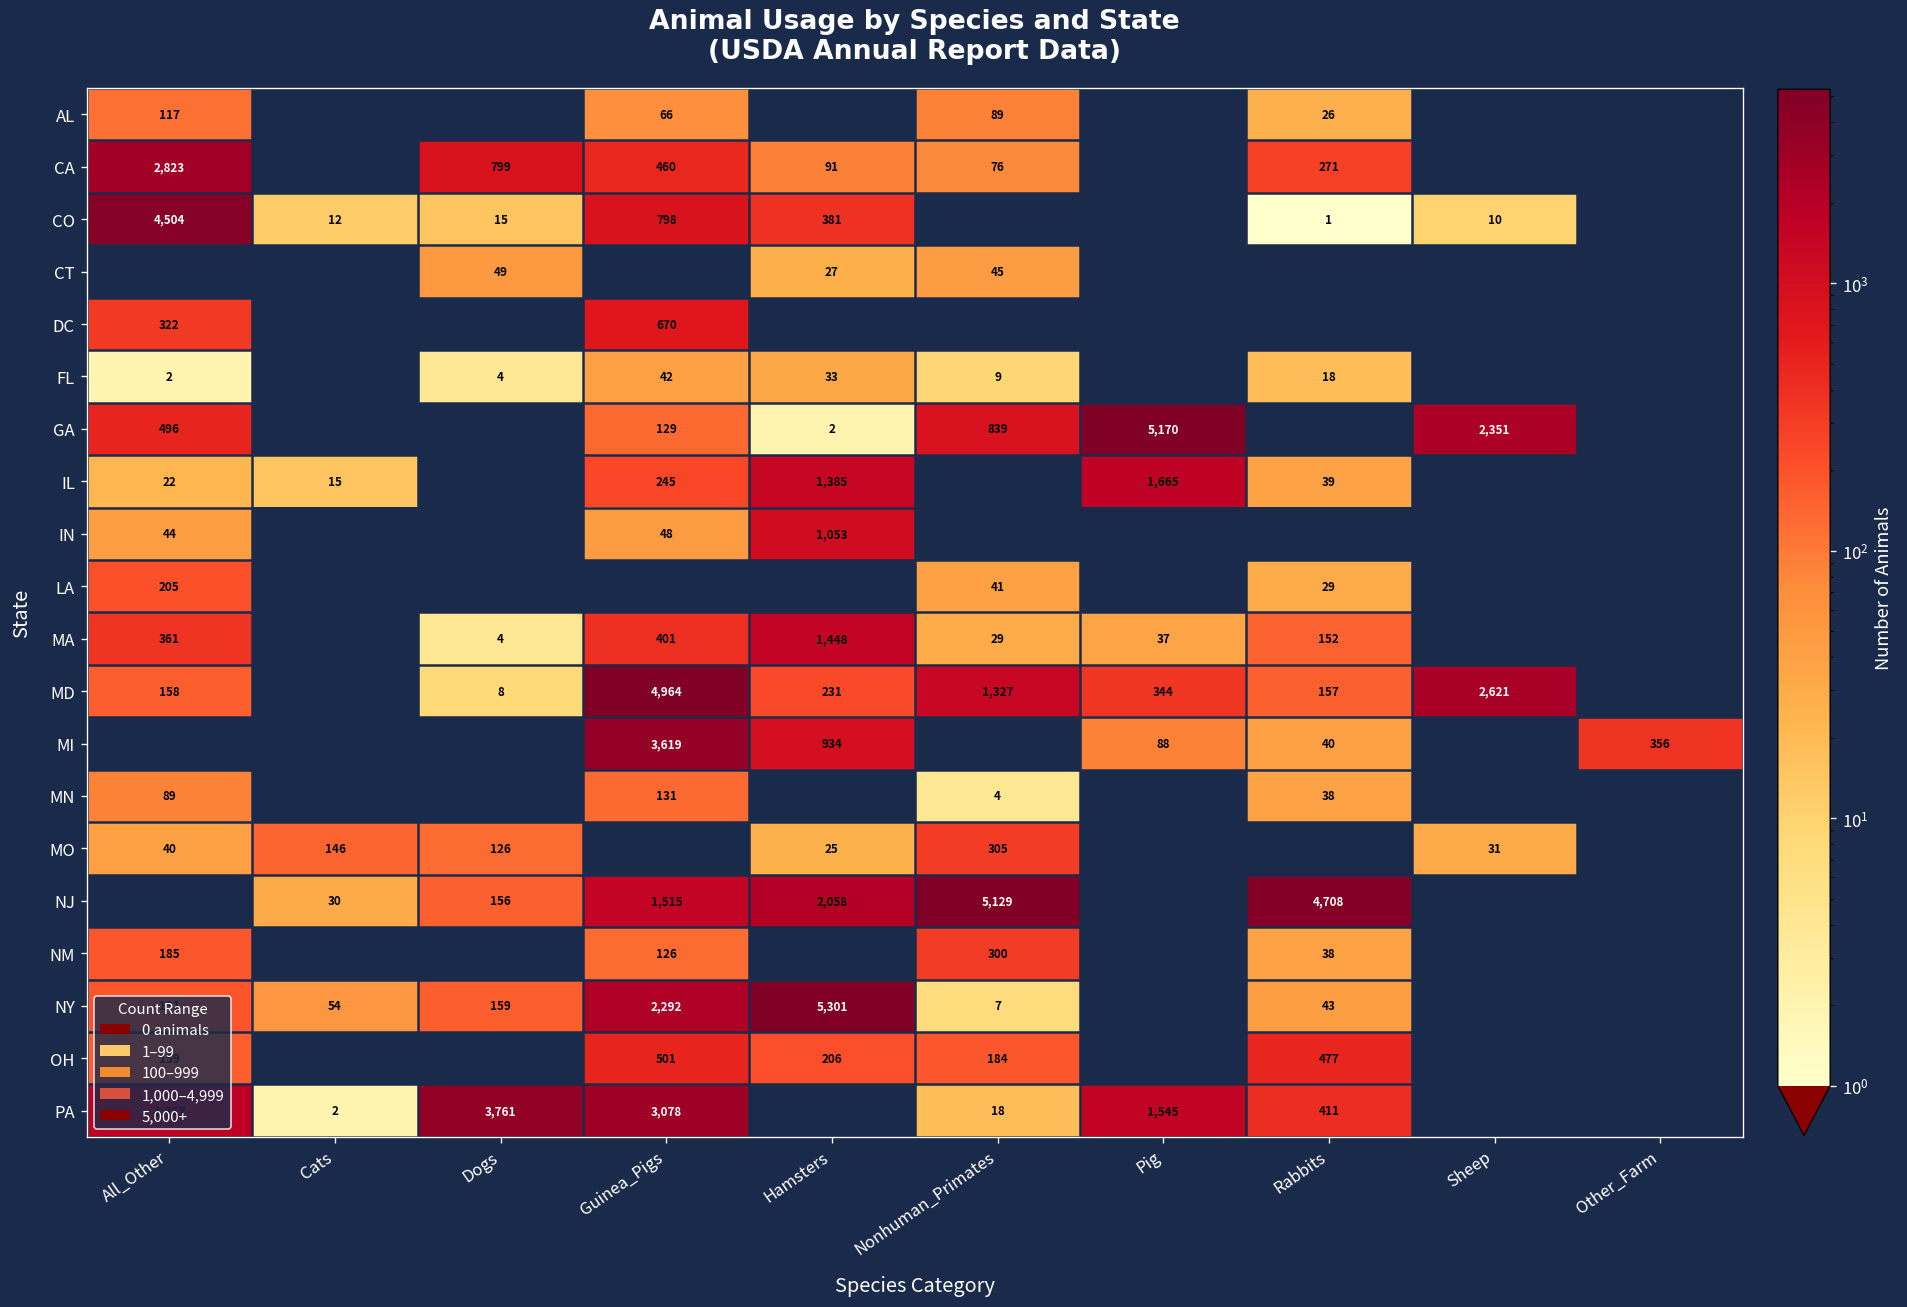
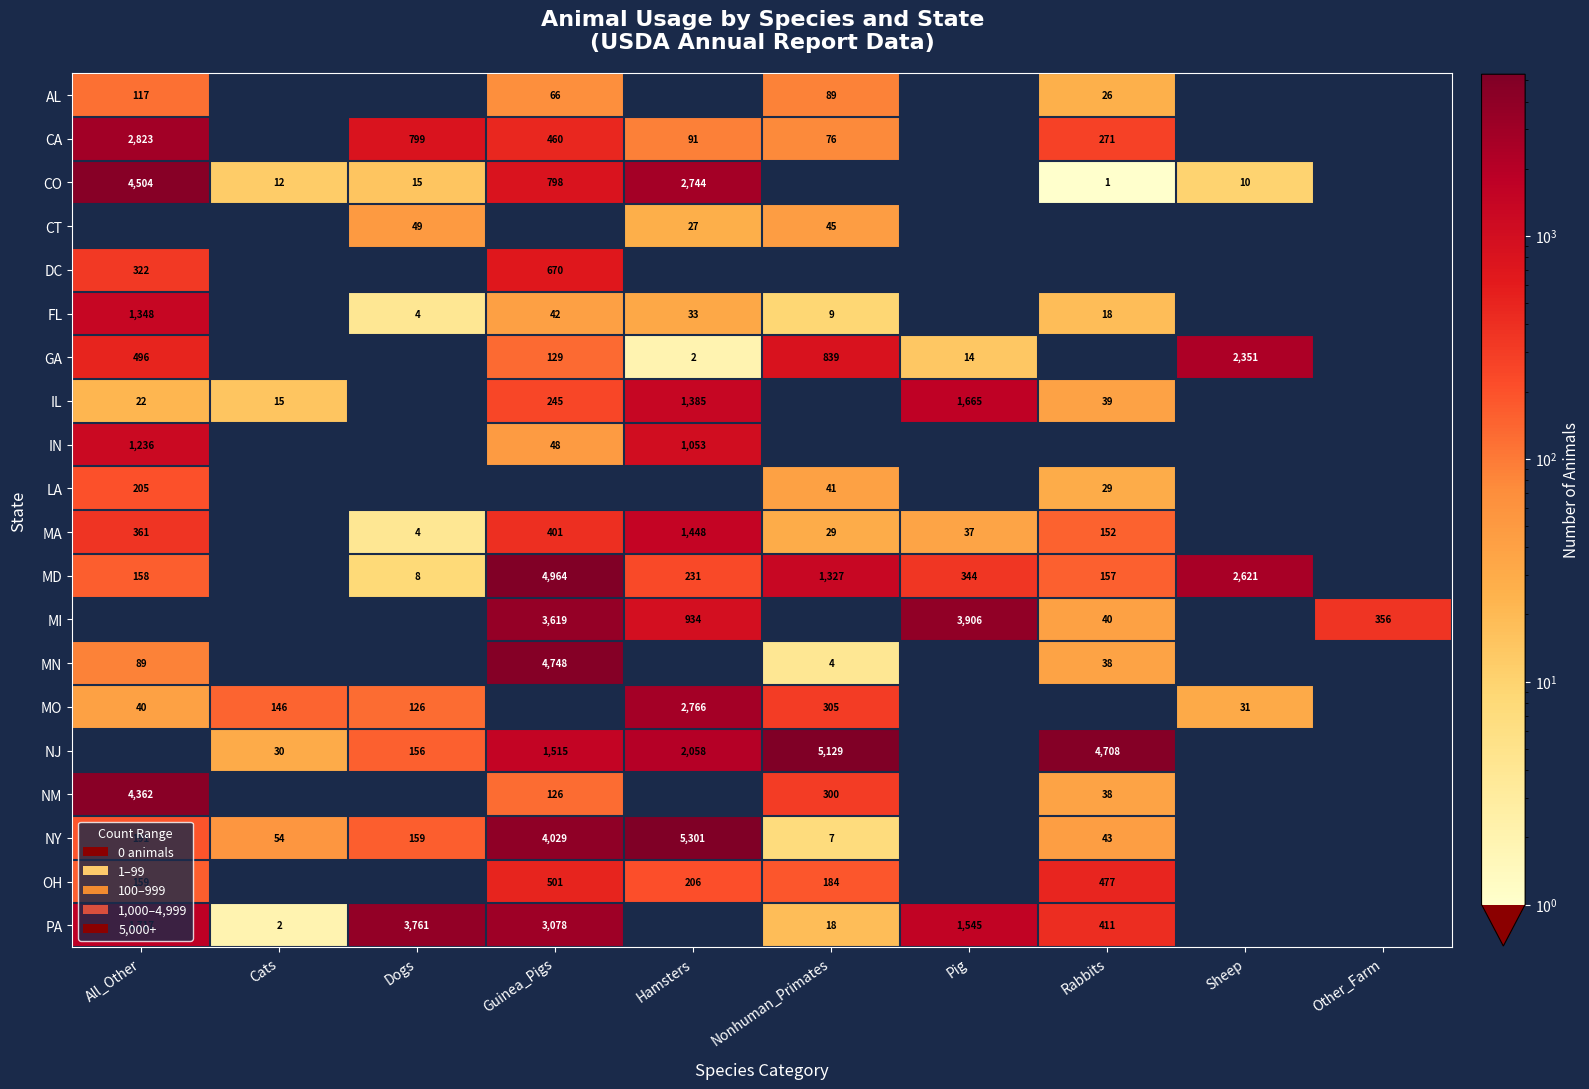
CO, Hamsters: 381 -> 2,744
FL, All_Other: 2 -> 1,348
GA, Pig: 5,170 -> 14
IN, All_Other: 44 -> 1,236
MI, Pig: 88 -> 3,906
MN, Guinea_Pigs: 131 -> 4,748
MO, Hamsters: 25 -> 2,766
NM, All_Other: 185 -> 4,362
NY, Guinea_Pigs: 2,292 -> 4,029
